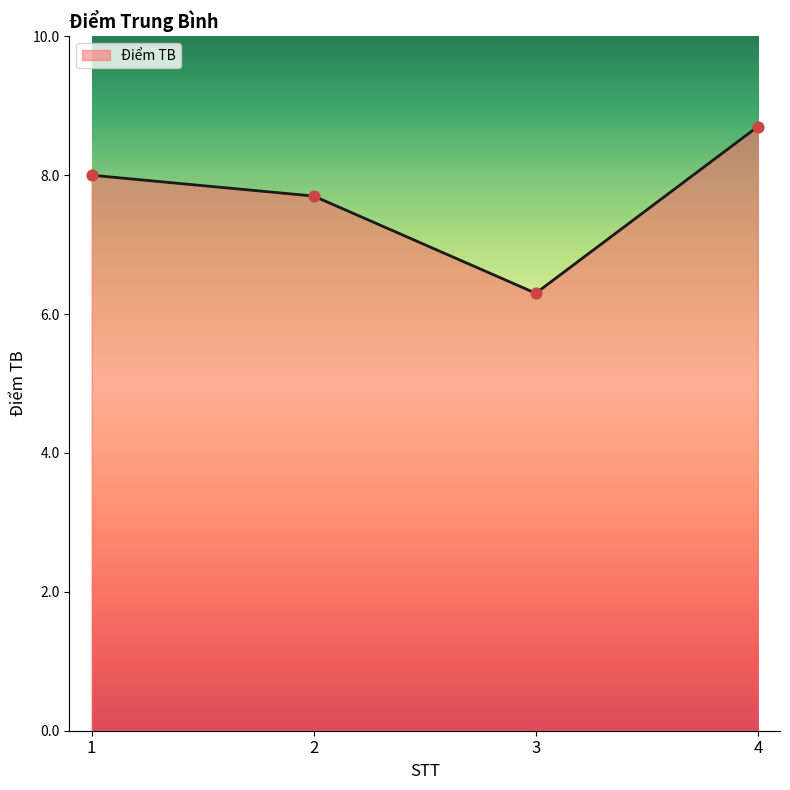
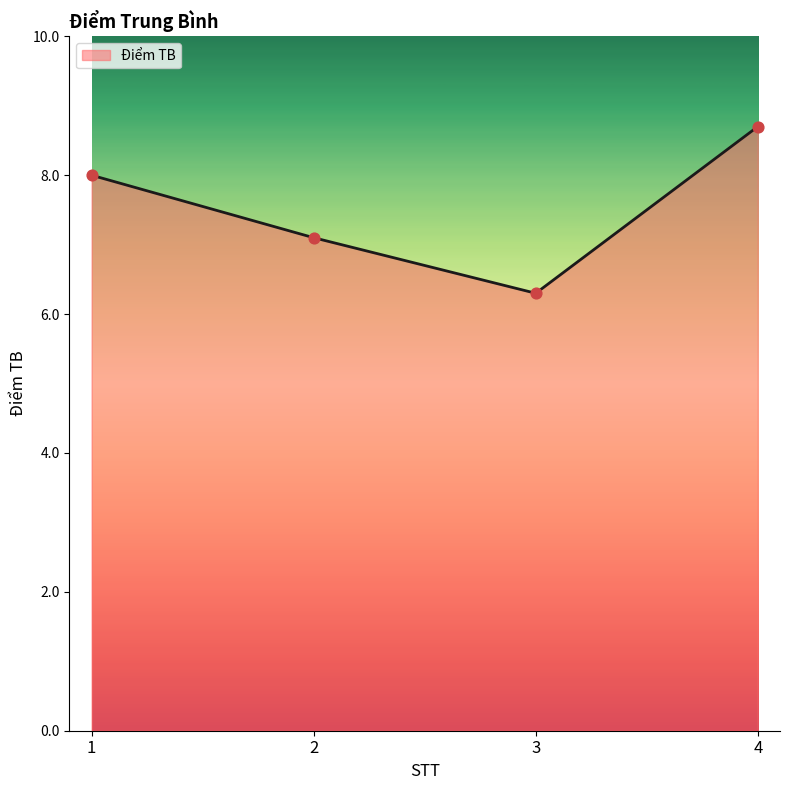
2: 7.7 -> 7.1
